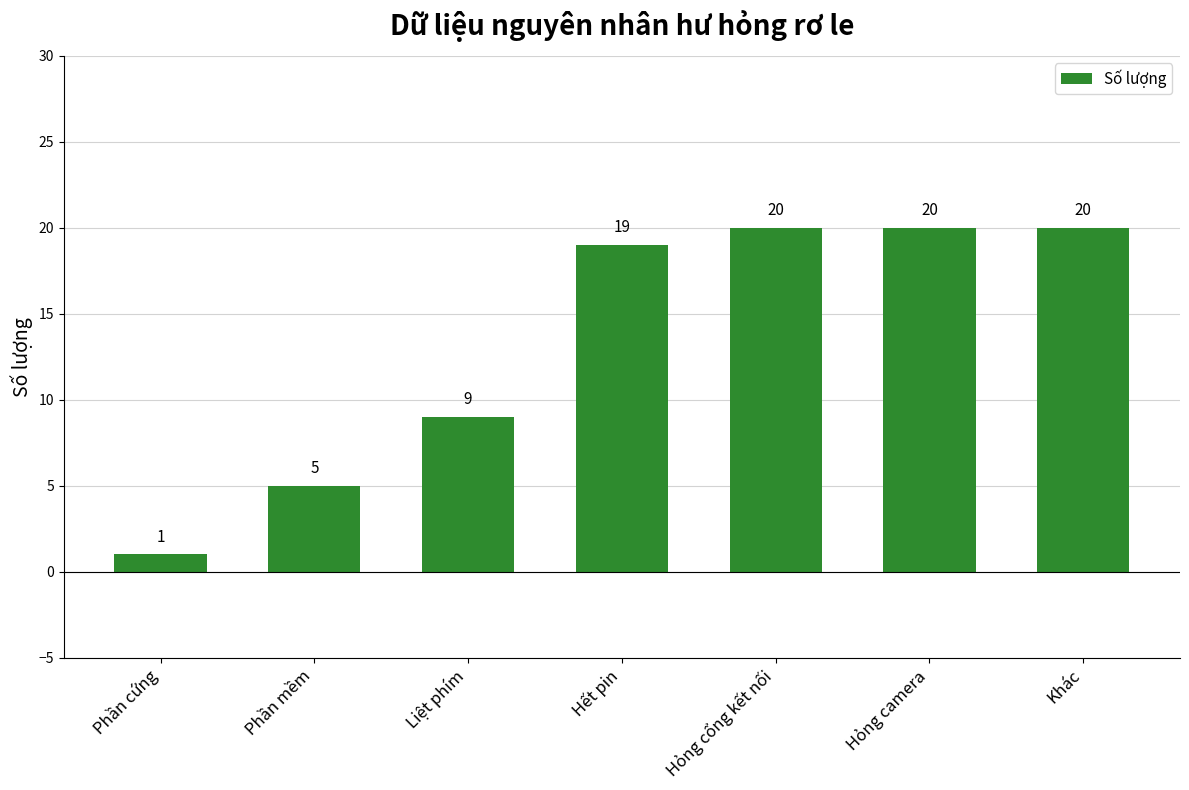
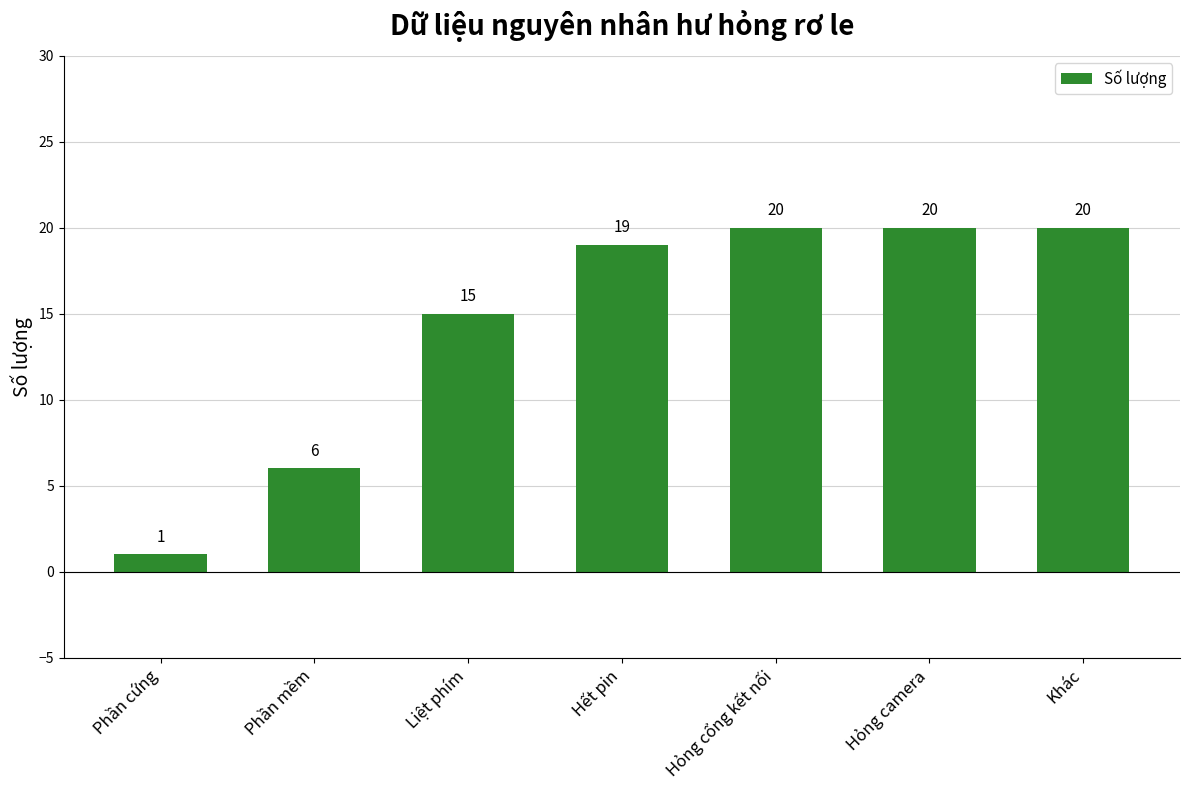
Phần mềm: 5 -> 6
Liệt phím: 9 -> 15
